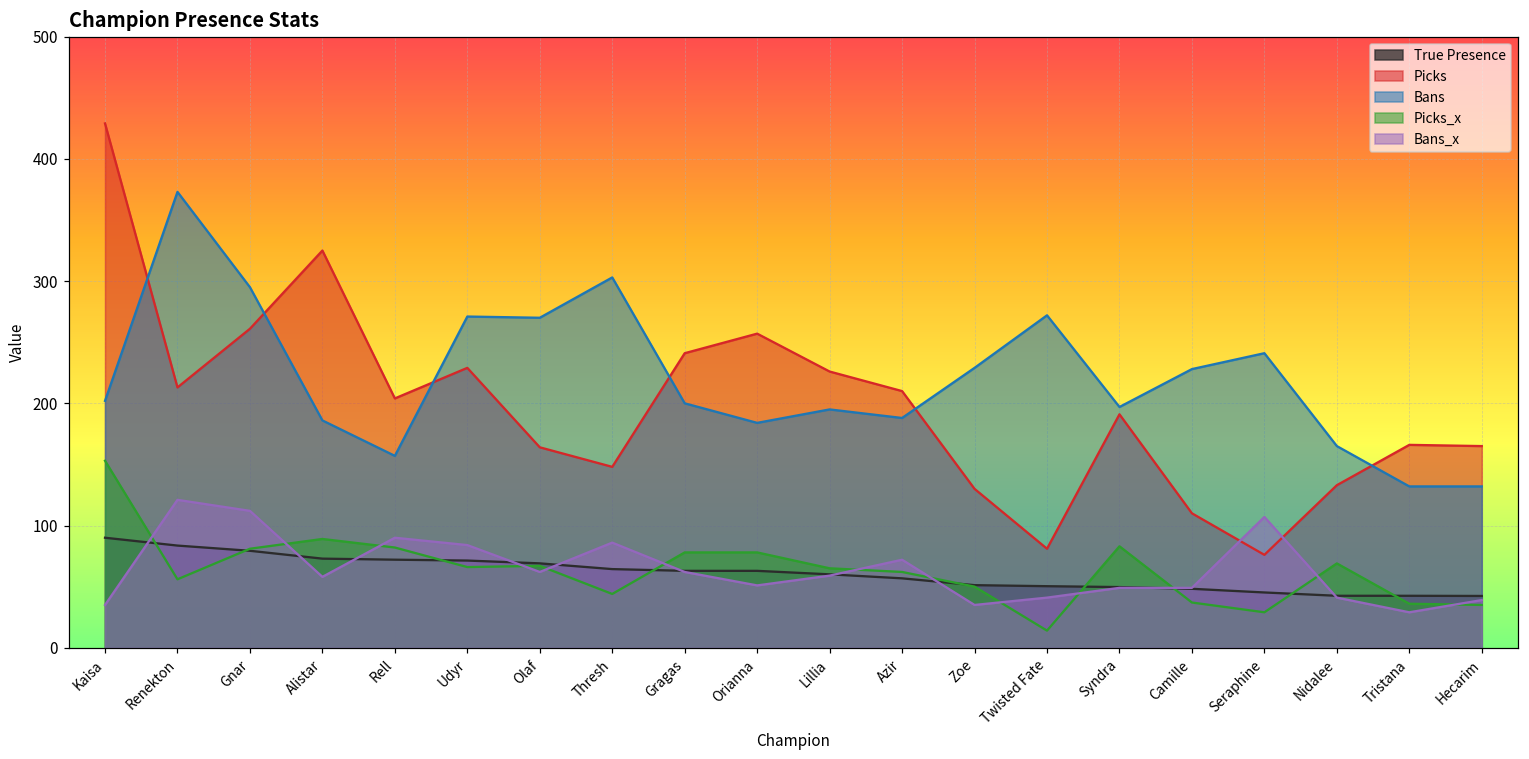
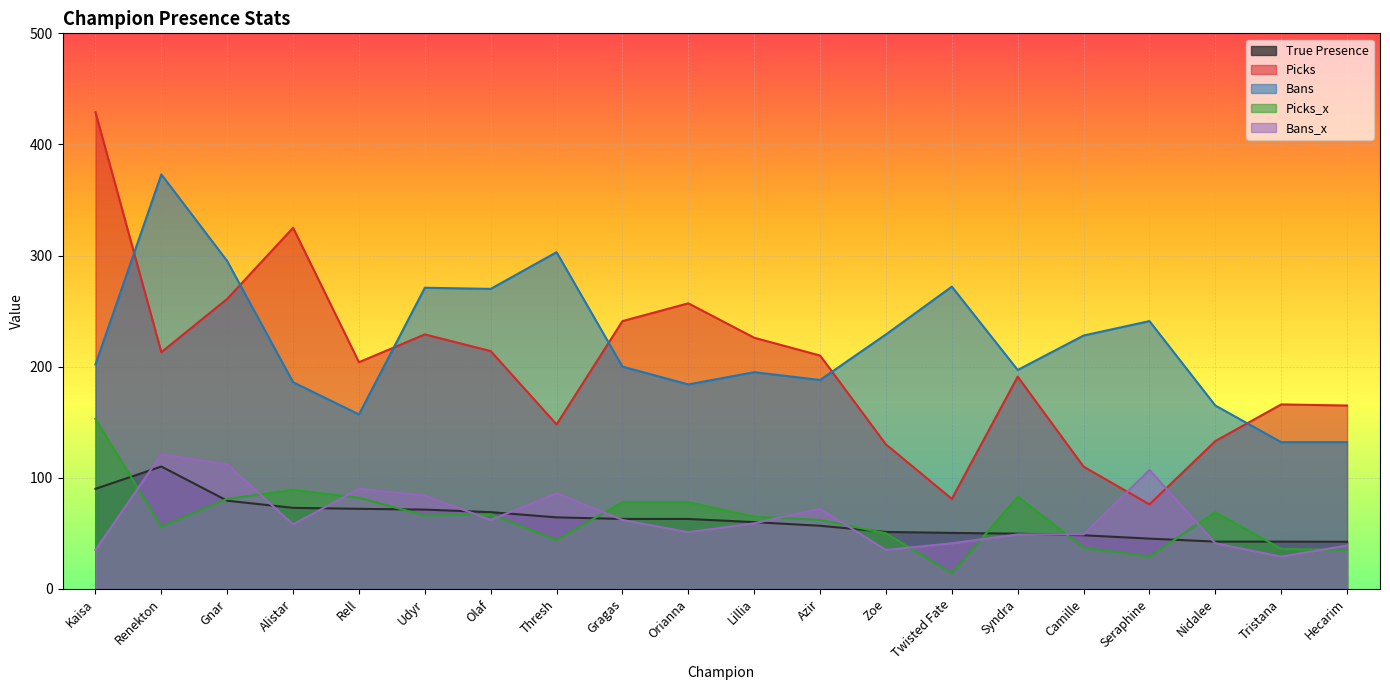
True Presence, Renekton: 84 -> 110
Picks, Olaf: 164 -> 214
